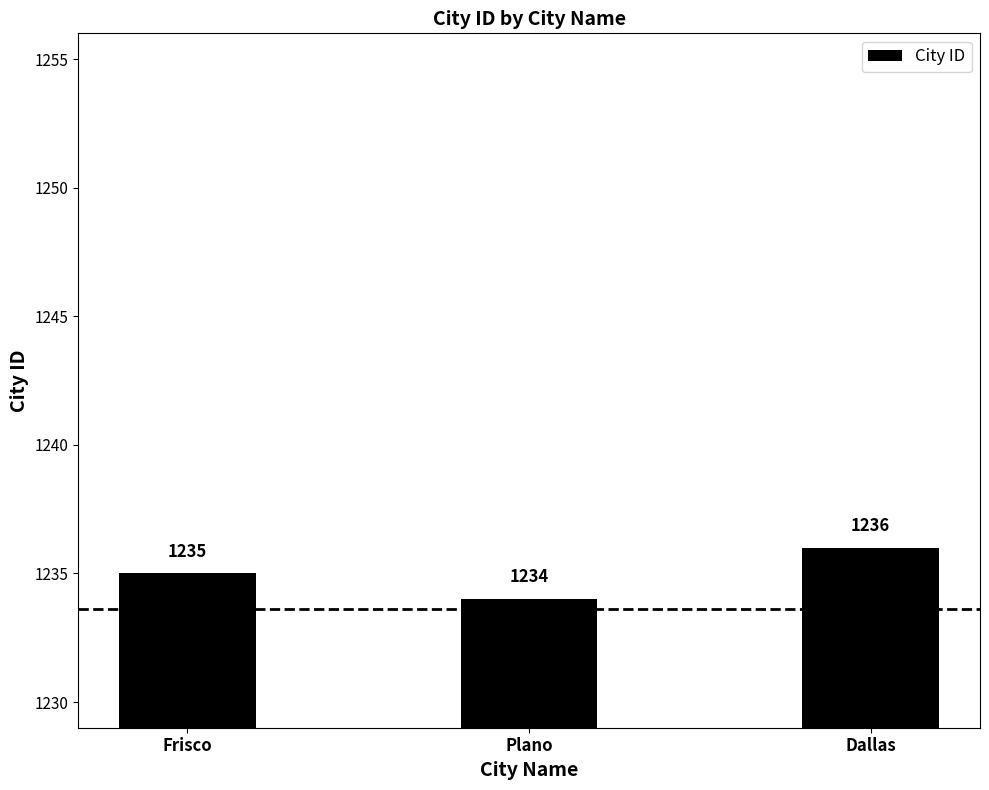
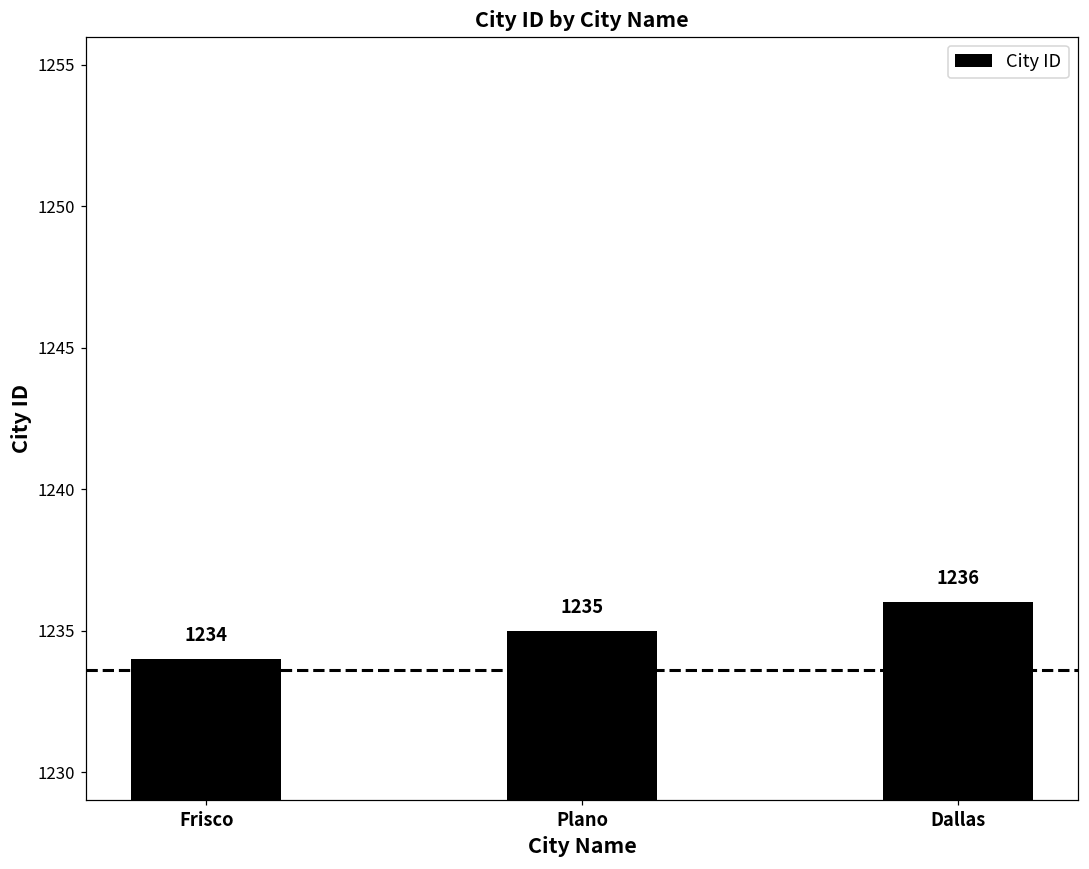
Frisco: 1235 -> 1234
Plano: 1234 -> 1235
